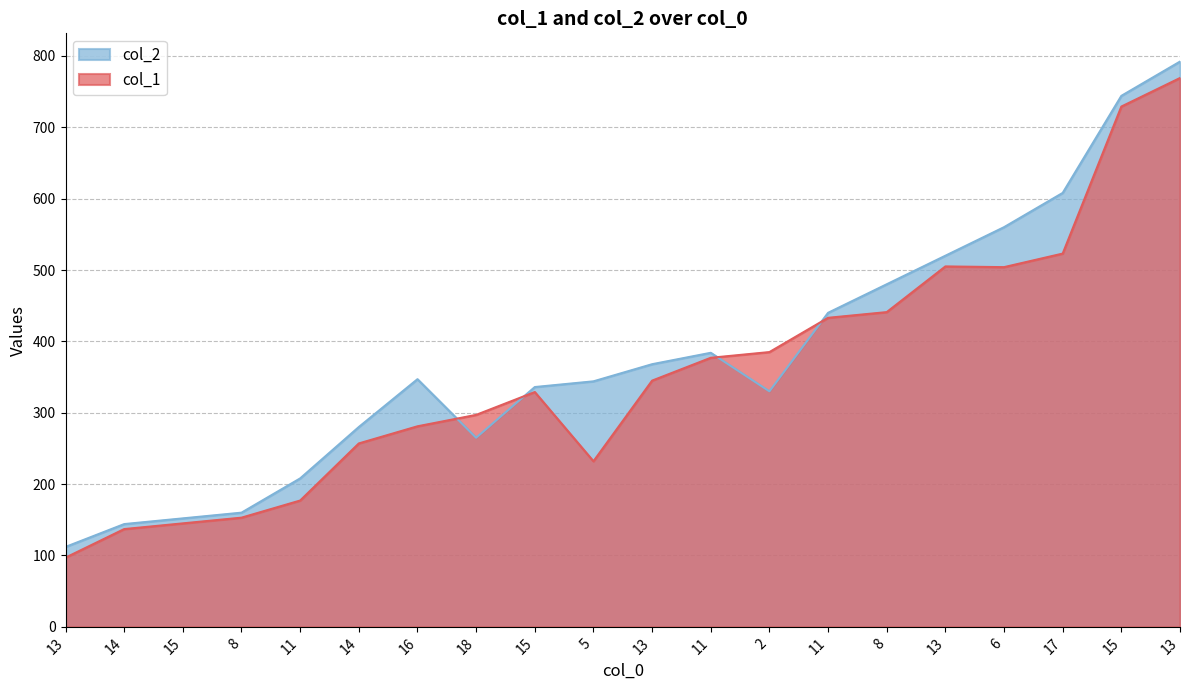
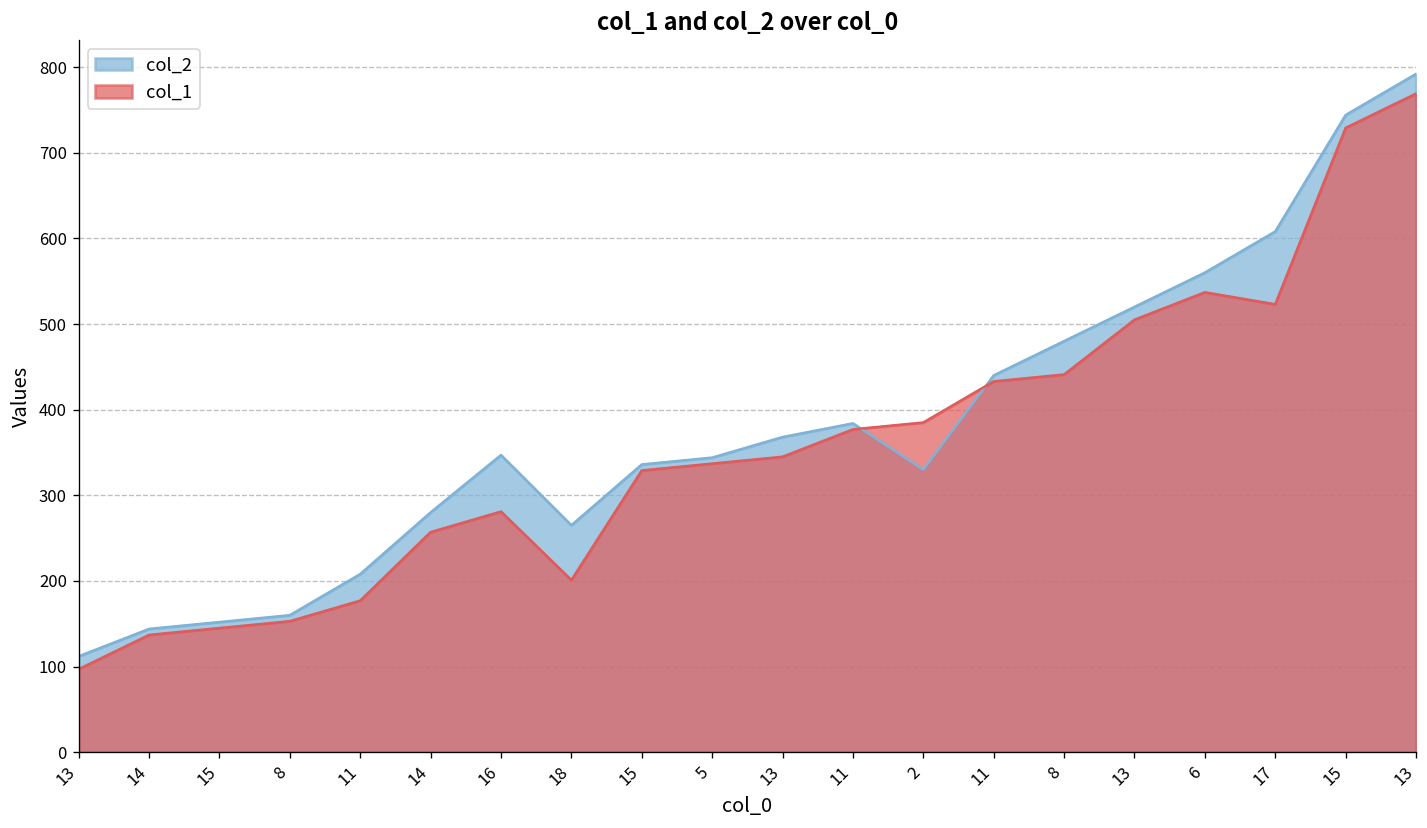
col_1, 18: 300 -> 200
col_1, 5: 230 -> 340
col_1, 6: 500 -> 540
